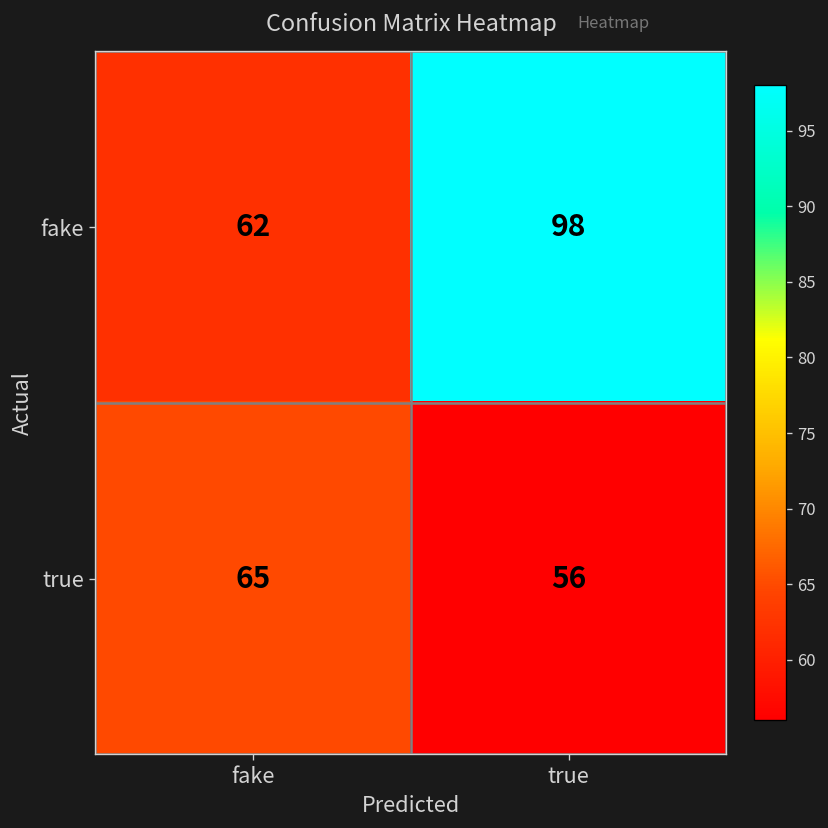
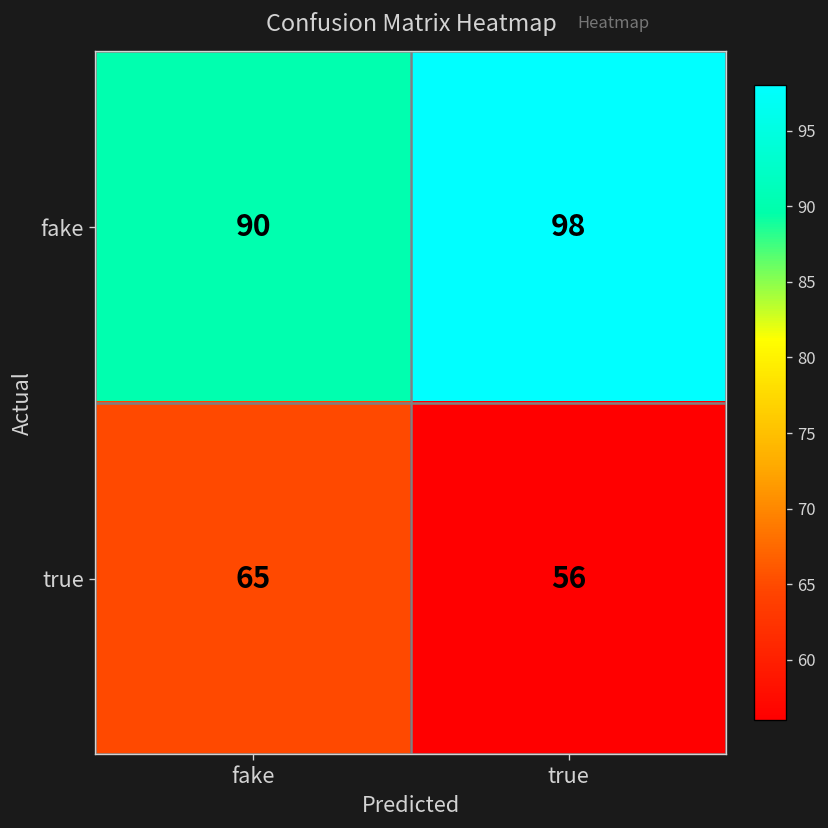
fake, fake: 62 -> 90
